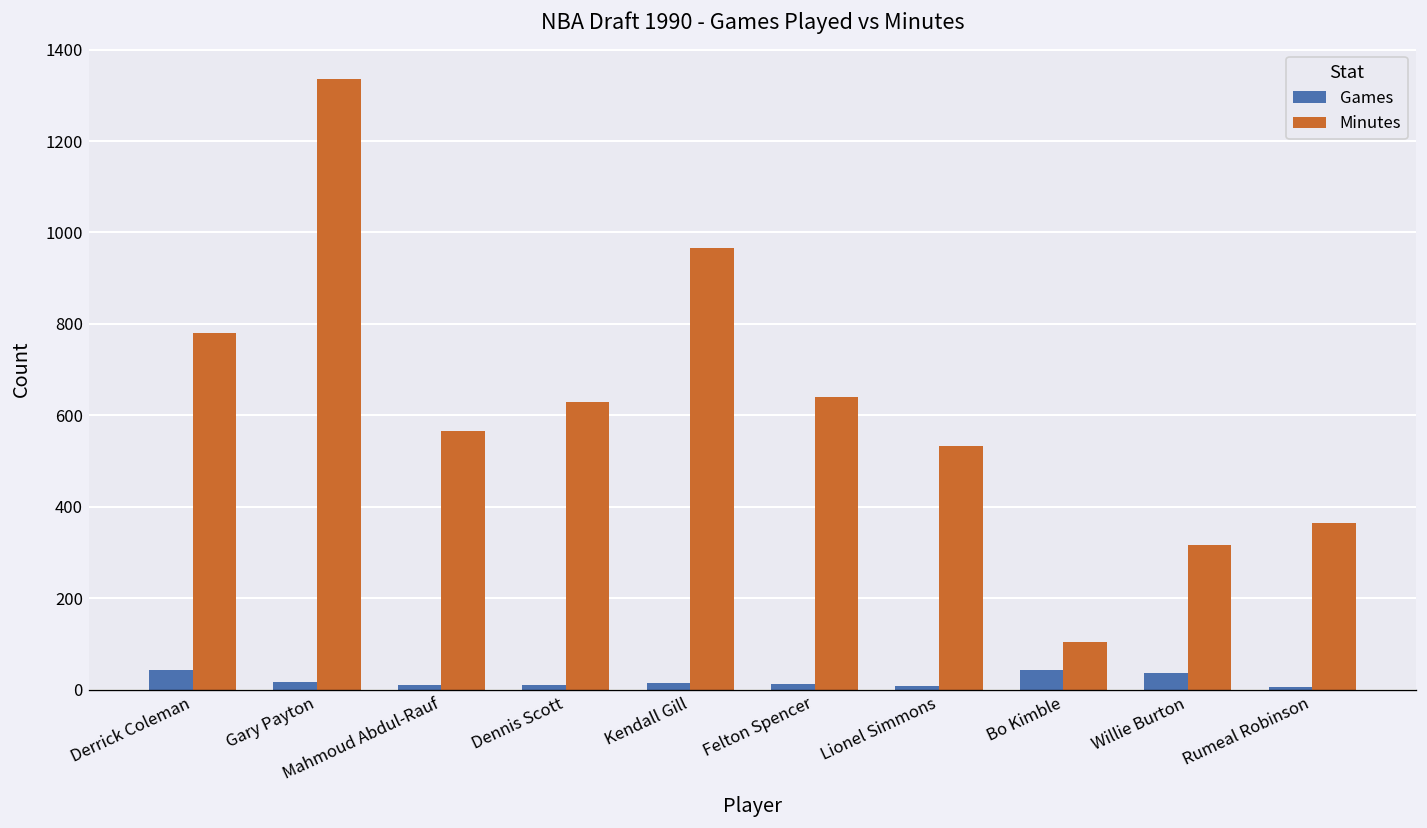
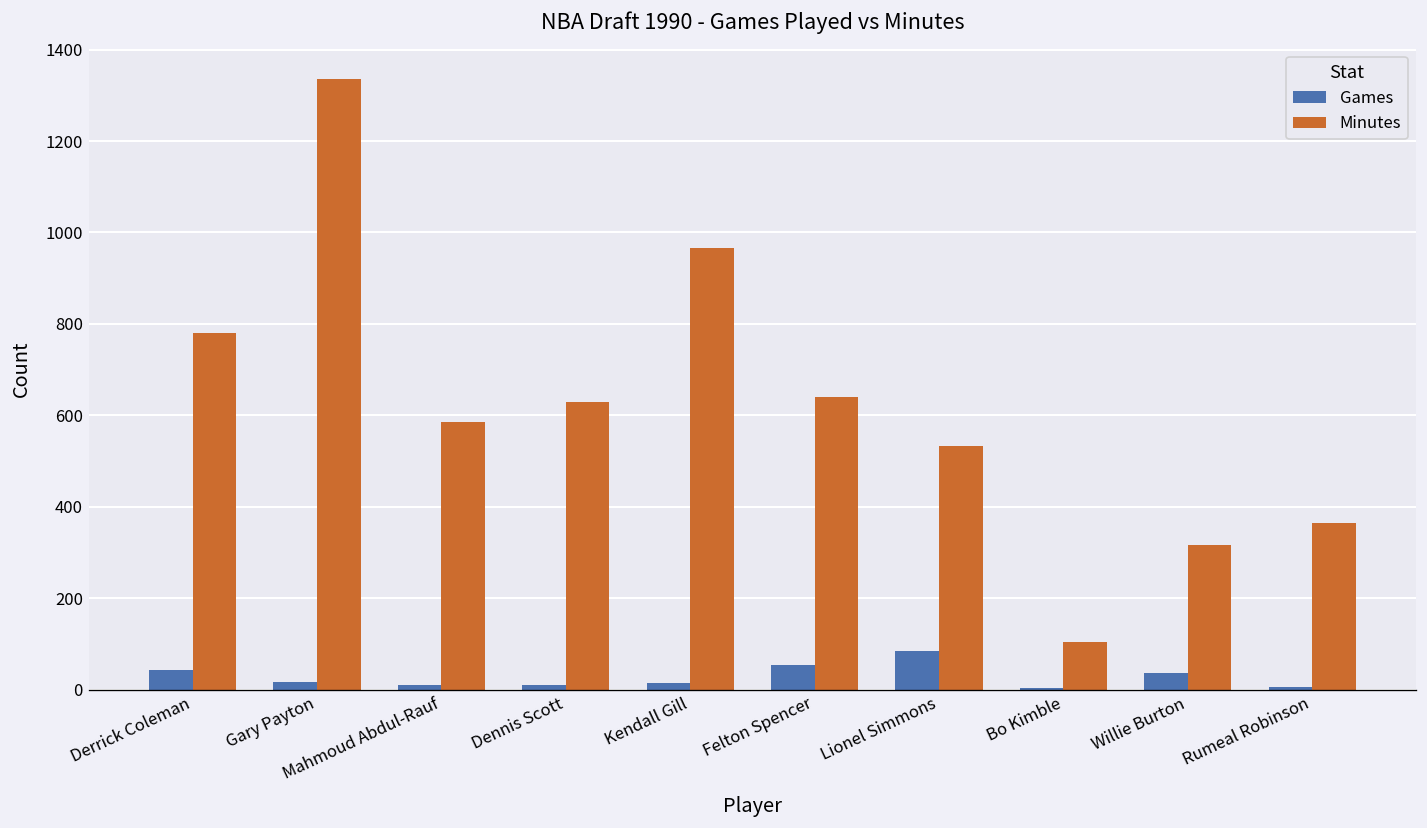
Minutes, Mahmoud Abdul-Rauf: 570 -> 590
Games, Felton Spencer: 10 -> 50
Games, Lionel Simmons: 10 -> 90
Games, Bo Kimble: 40 -> 0
